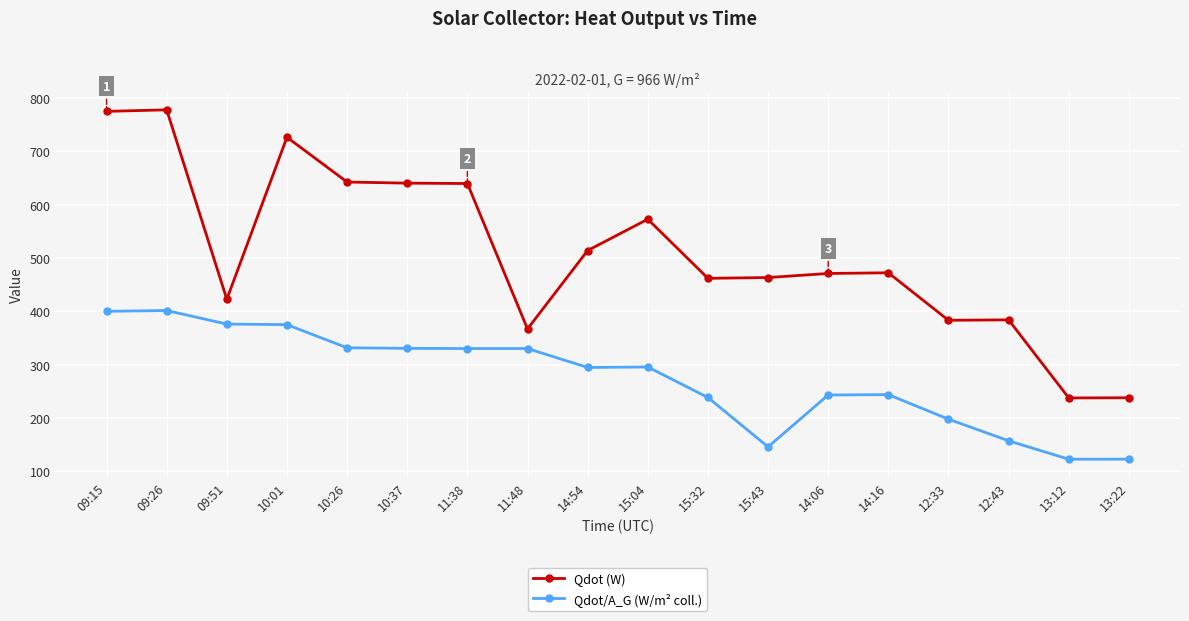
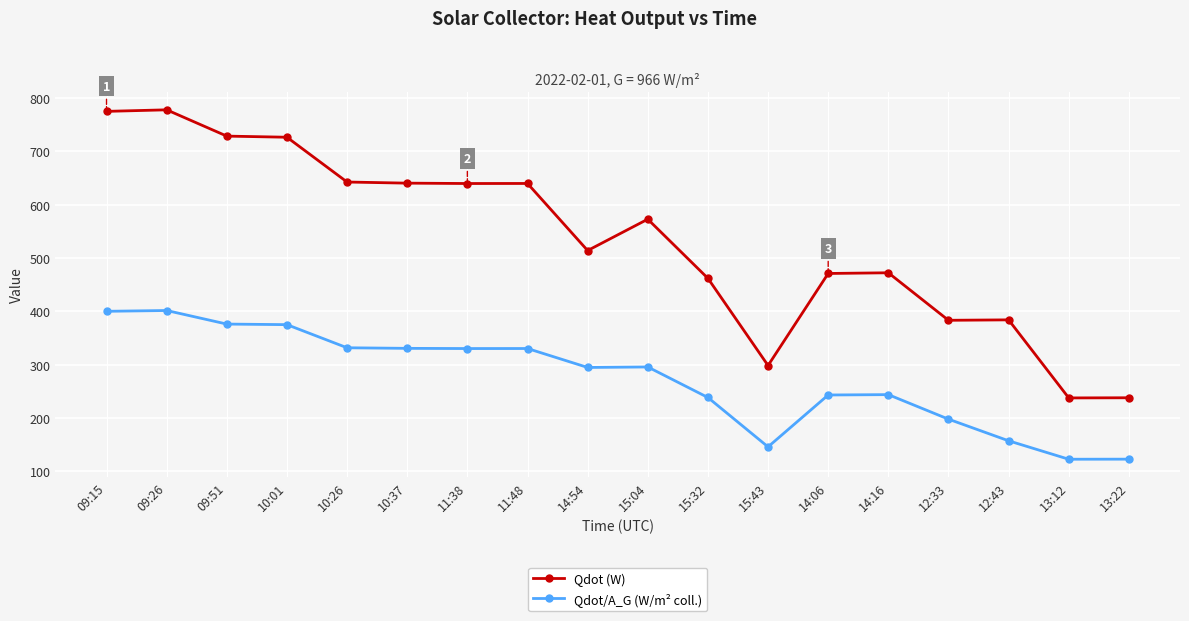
Qdot (W), 09:51: 420 -> 730
Qdot (W), 11:48: 370 -> 640
Qdot (W), 15:43: 460 -> 300
